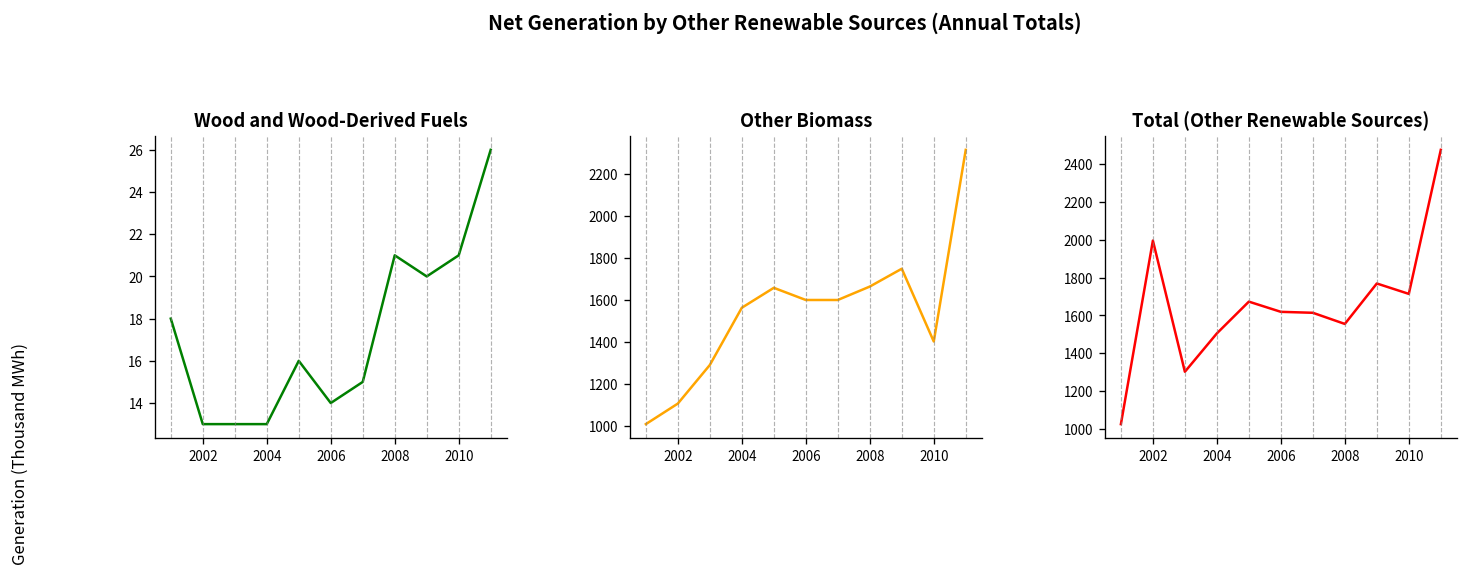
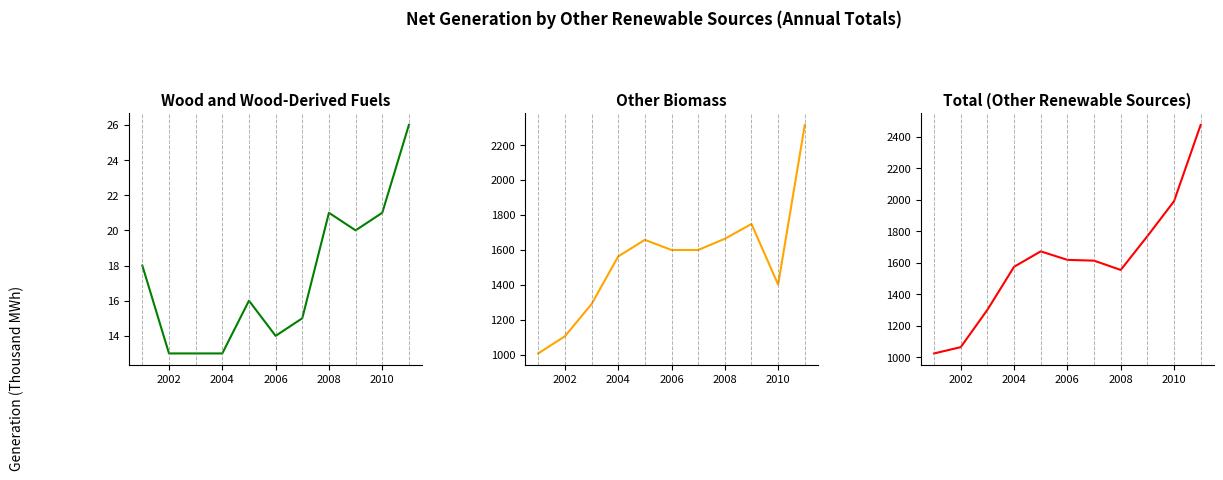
Total (Other Renewable Sources), 2002: 2000 -> 1070
Total (Other Renewable Sources), 2004: 1510 -> 1580
Total (Other Renewable Sources), 2010: 1710 -> 1990
